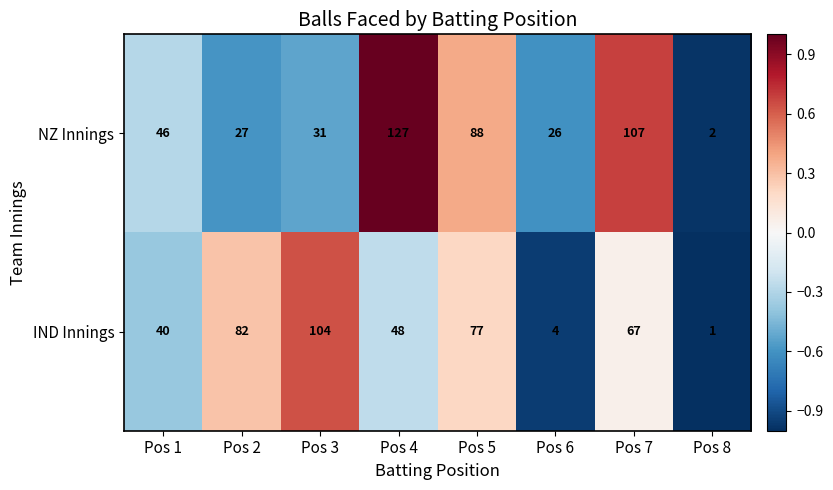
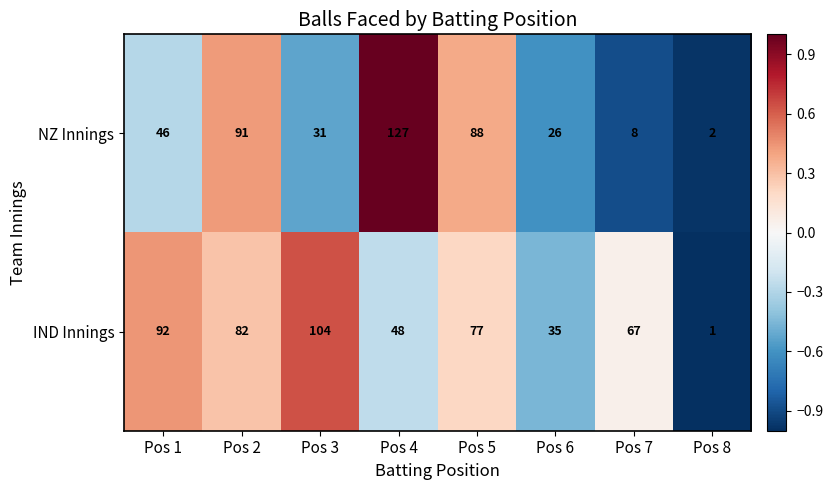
NZ Innings, Pos 2: 27 -> 91
NZ Innings, Pos 7: 107 -> 8
IND Innings, Pos 1: 40 -> 92
IND Innings, Pos 6: 4 -> 35
